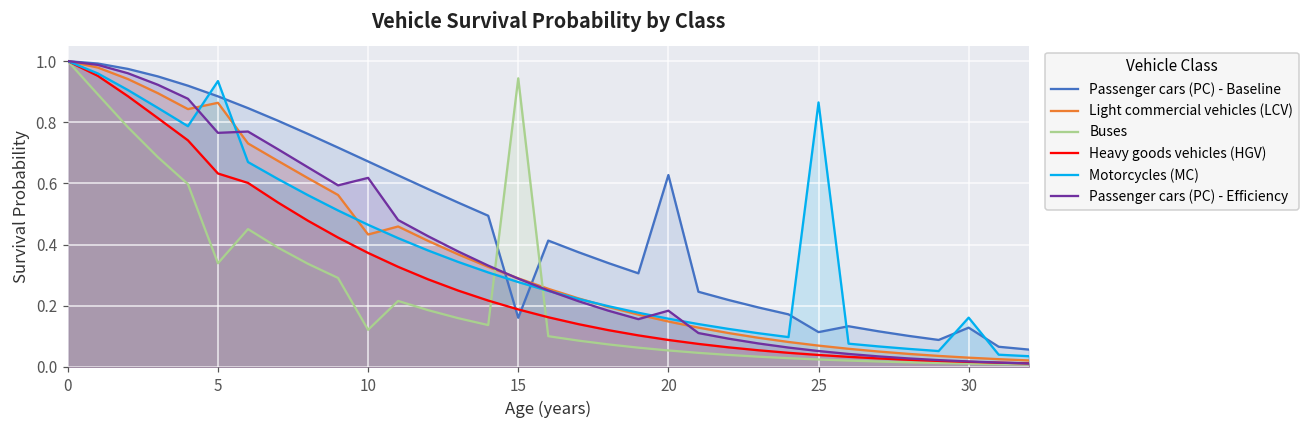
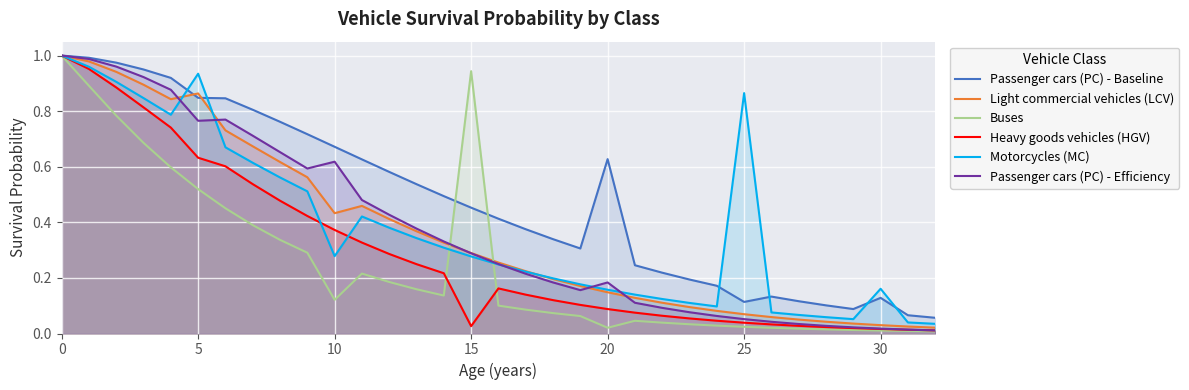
Passenger cars (PC) - Baseline, 5: 0.88 -> 0.85
Buses, 5: 0.34 -> 0.52
Motorcycles (MC), 10: 0.46 -> 0.28
Passenger cars (PC) - Baseline, 15: 0.16 -> 0.45
Heavy goods vehicles (HGV), 15: 0.19 -> 0.03
Buses, 20: 0.05 -> 0.02
